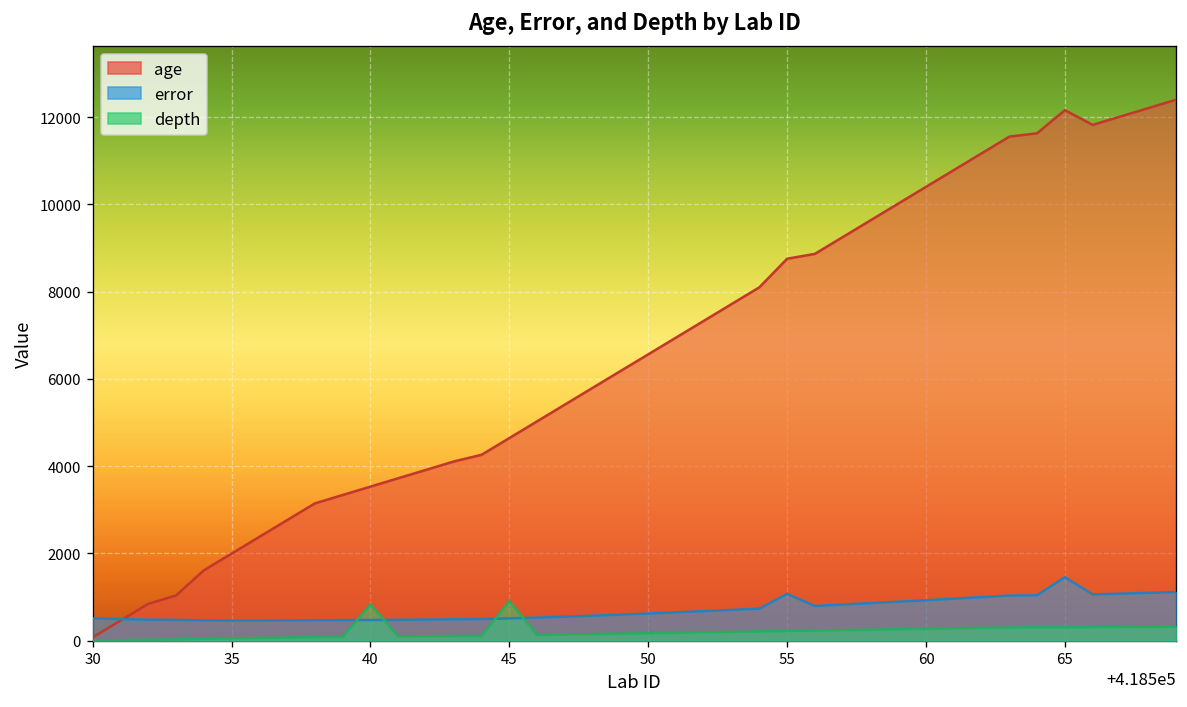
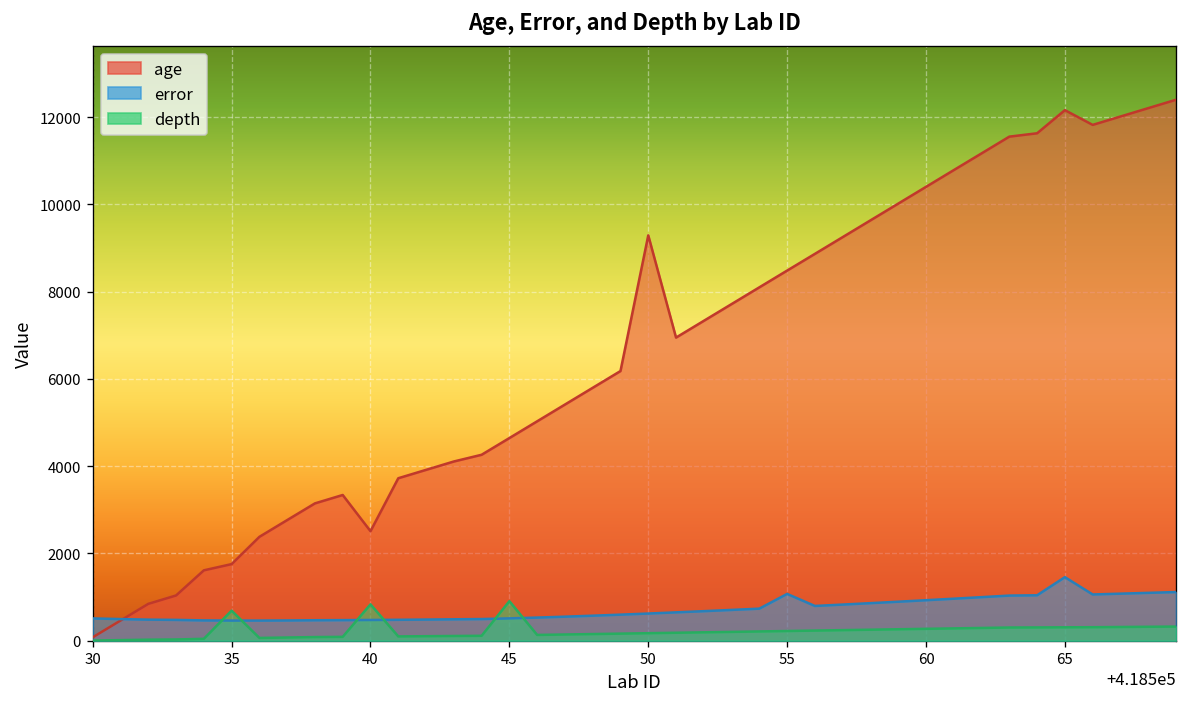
age, 35: 2000 -> 1800
depth, 35: 100 -> 700
age, 40: 3500 -> 2500
age, 50: 6600 -> 9300
age, 55: 8800 -> 8500
